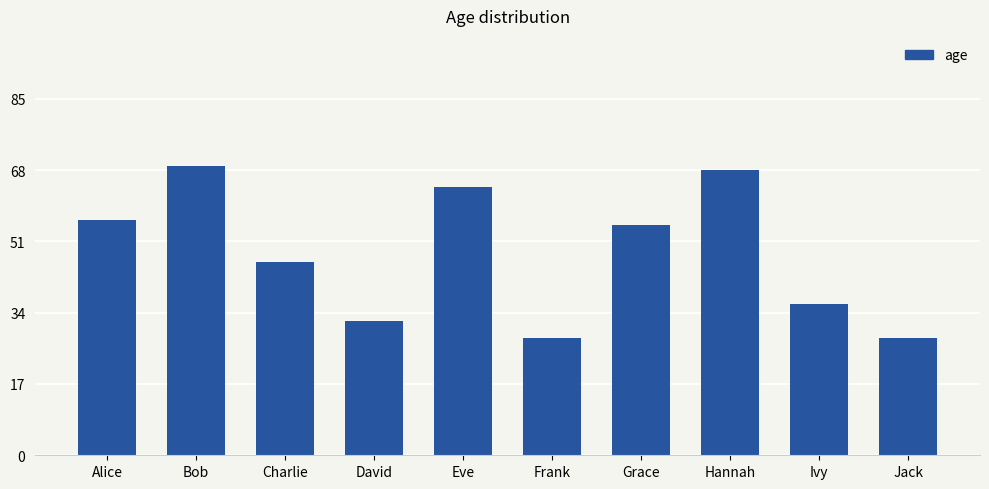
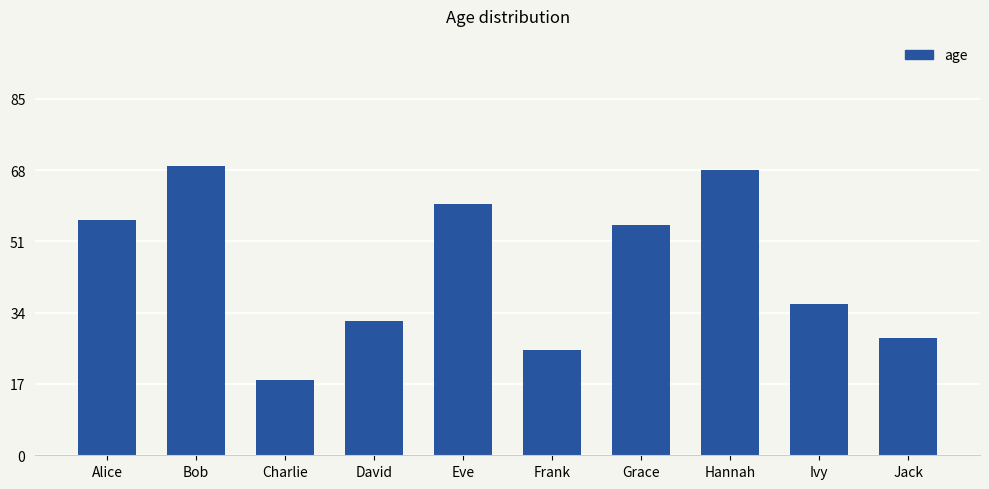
Charlie: 46 -> 18
Eve: 64 -> 60
Frank: 28 -> 25
